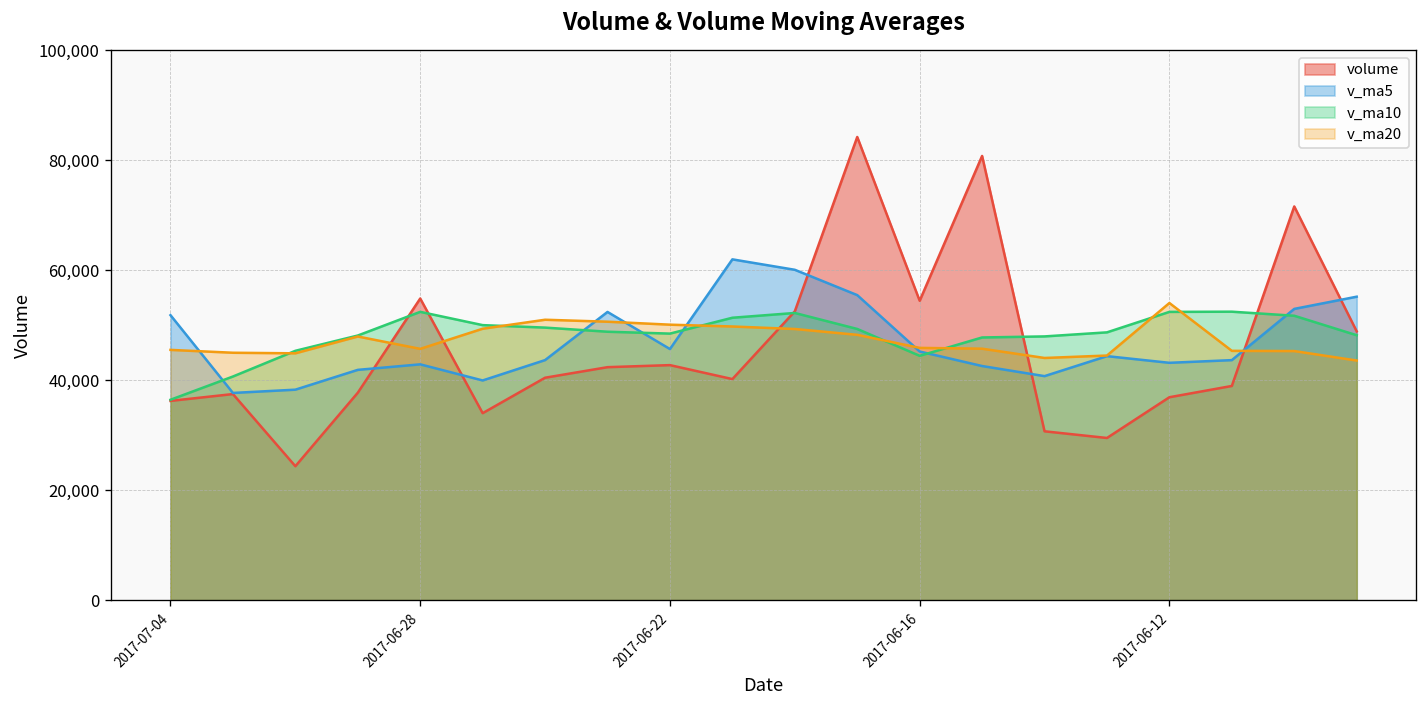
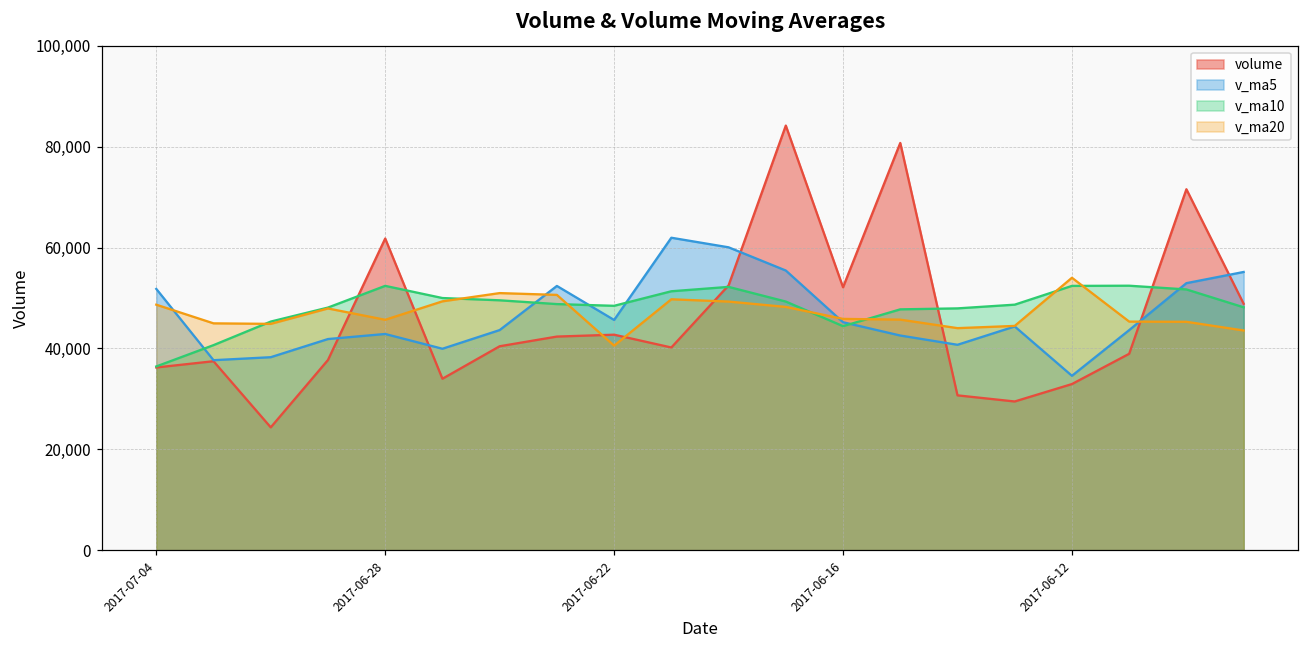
v_ma20, 2017-07-04: 45,000 -> 49,000
volume, 2017-06-28: 55,000 -> 62,000
v_ma20, 2017-06-22: 50,000 -> 41,000
volume, 2017-06-16: 54,000 -> 52,000
volume, 2017-06-12: 37,000 -> 33,000
v_ma5, 2017-06-12: 43,000 -> 35,000
